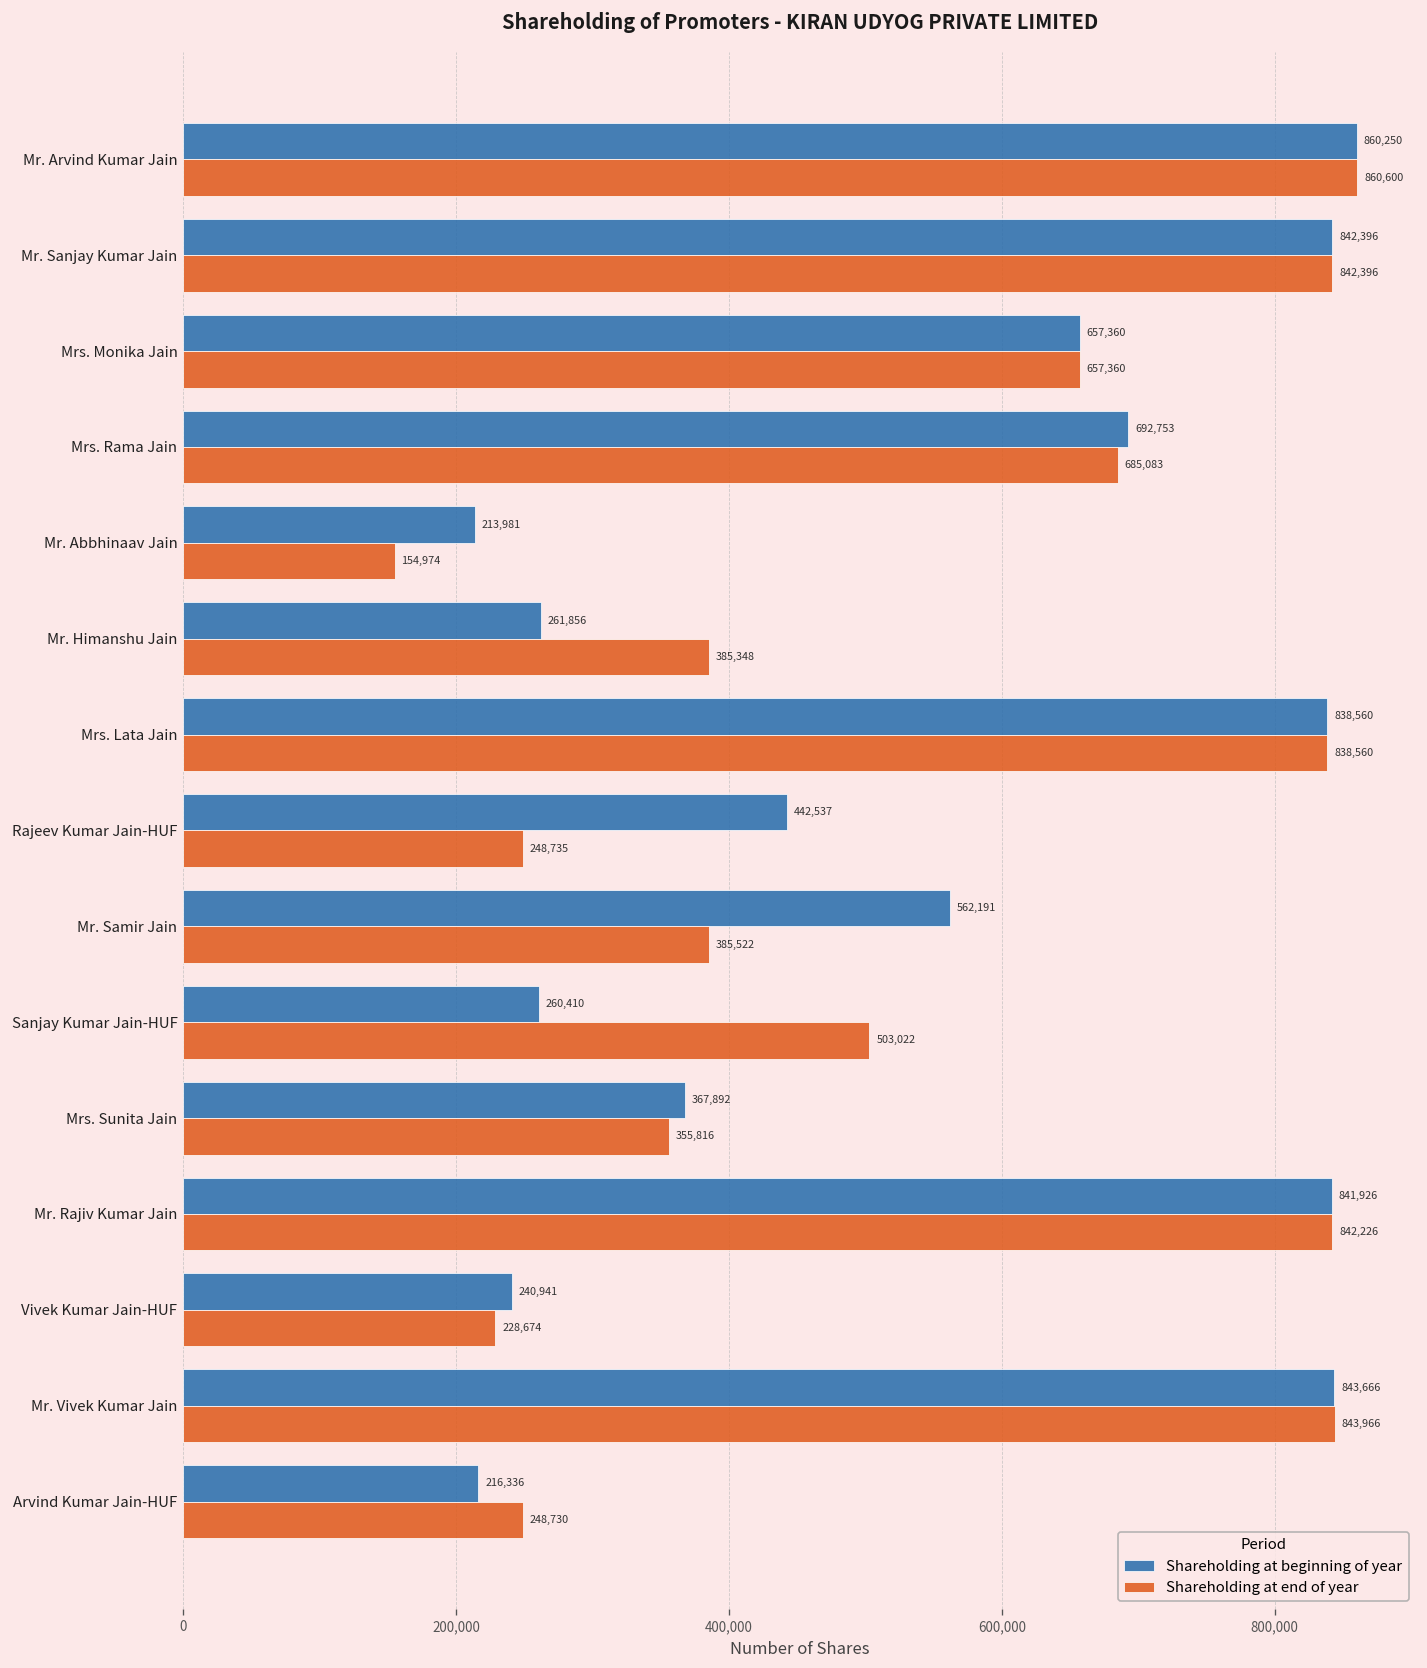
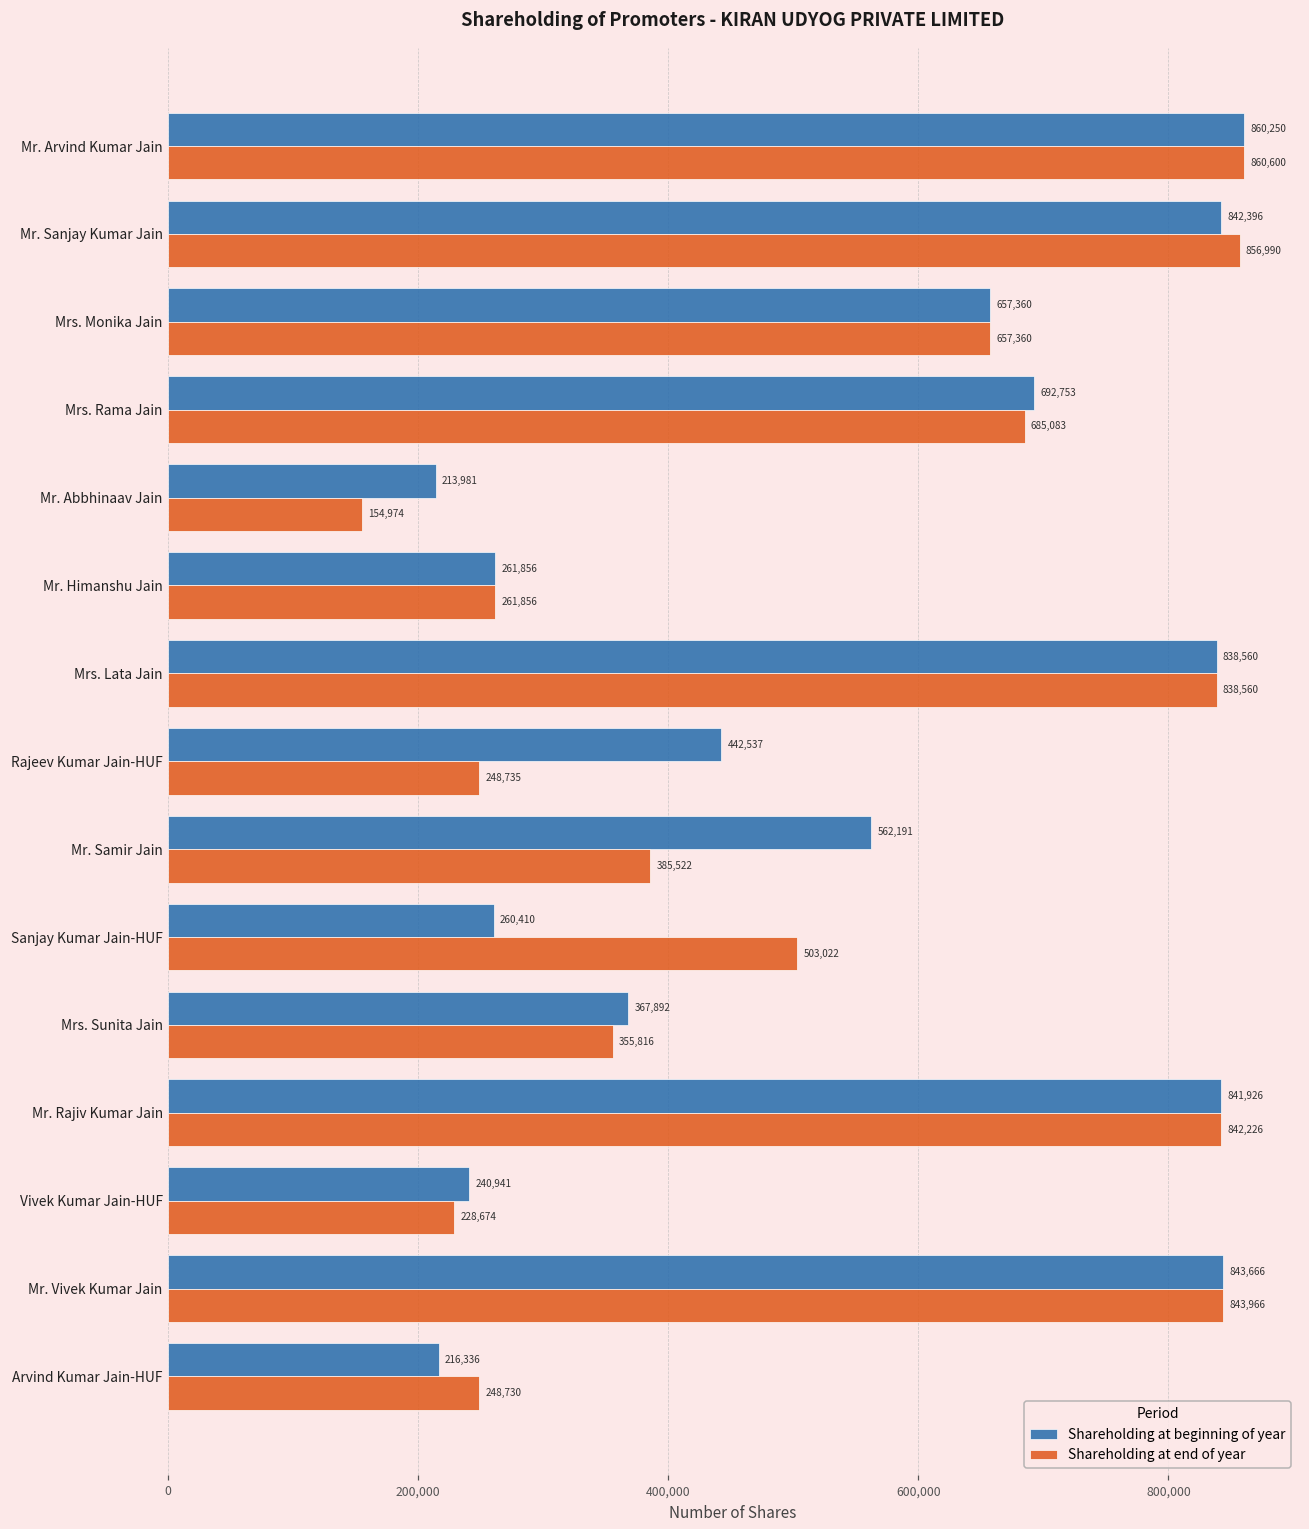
Shareholding at end of year, Mr. Sanjay Kumar Jain: 842,396 -> 856,990
Shareholding at end of year, Mr. Himanshu Jain: 385,348 -> 261,856
